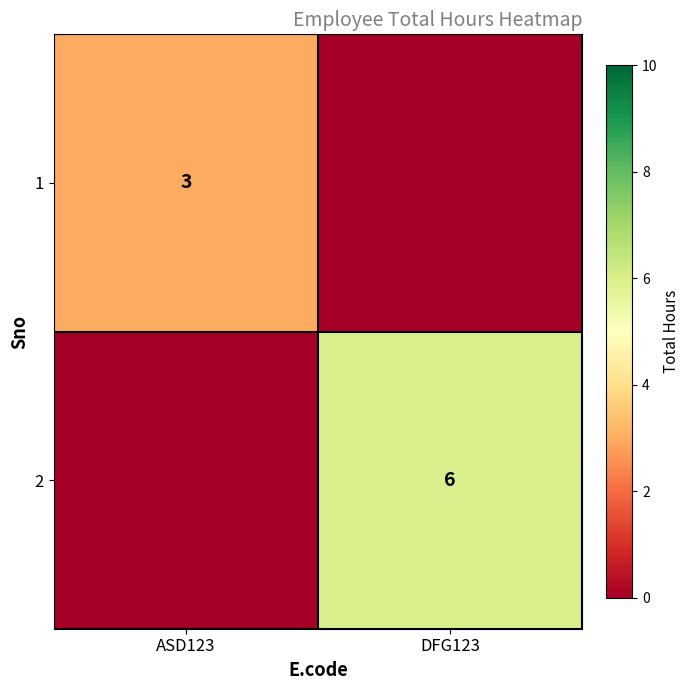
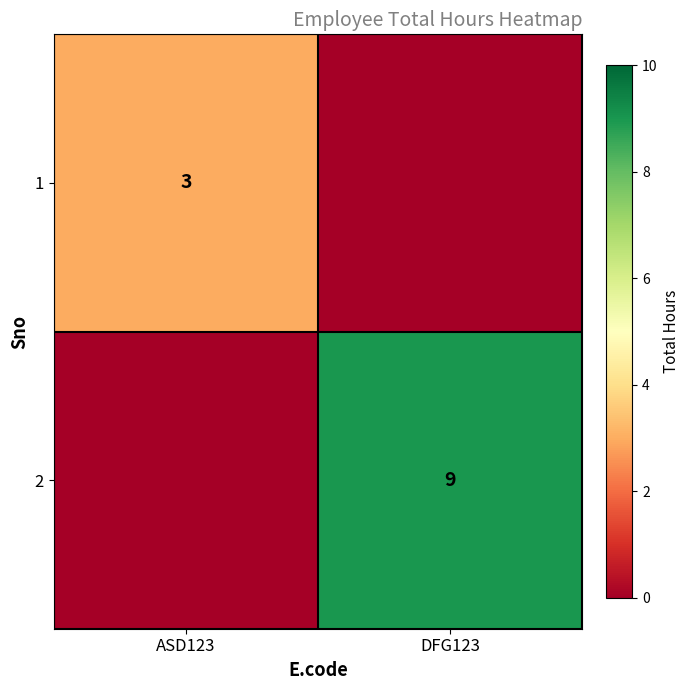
2, DFG123: 6 -> 9
